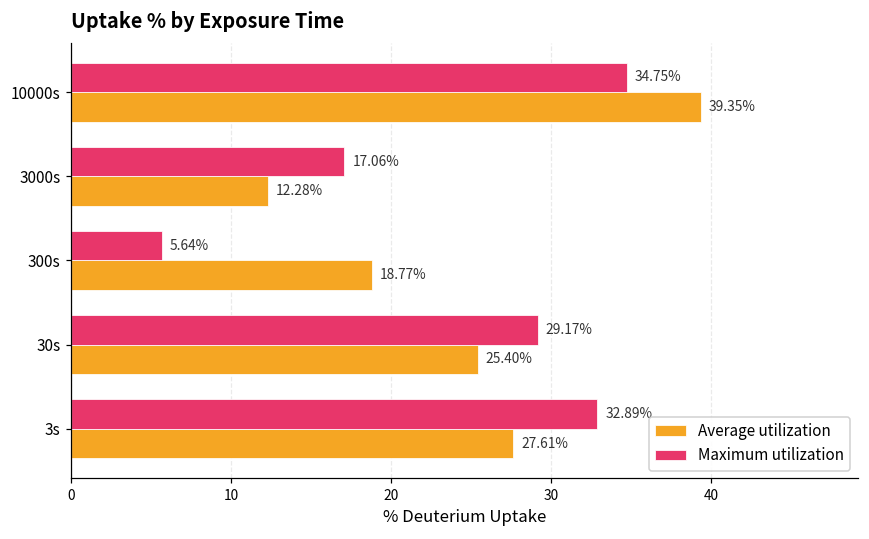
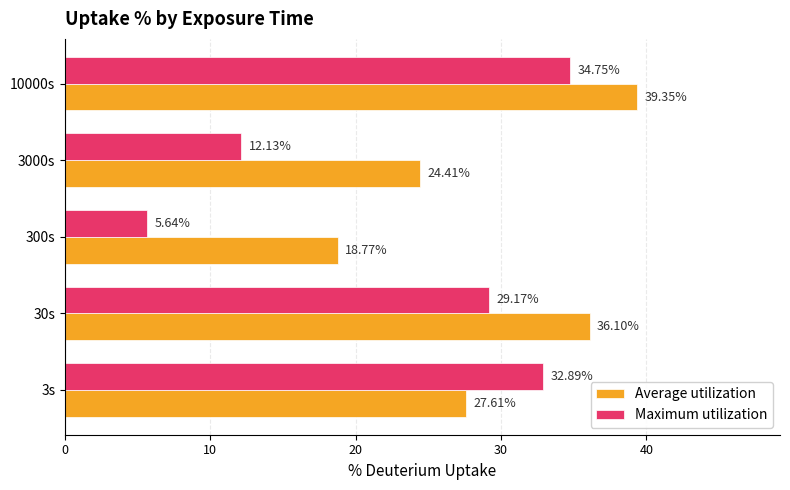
Maximum utilization, 3000s: 17.06% -> 12.13%
Average utilization, 3000s: 12.28% -> 24.41%
Average utilization, 30s: 25.40% -> 36.10%
